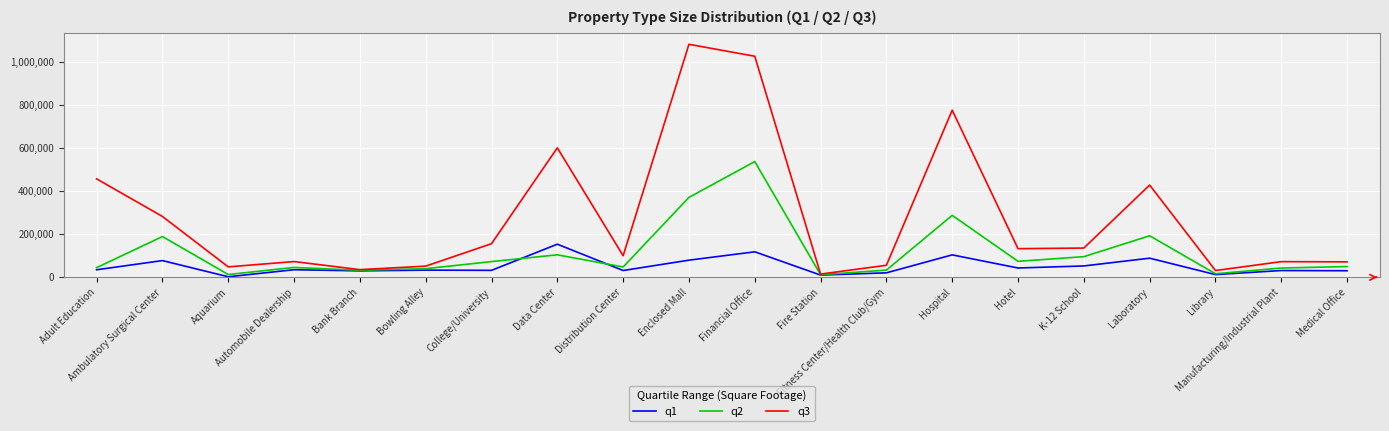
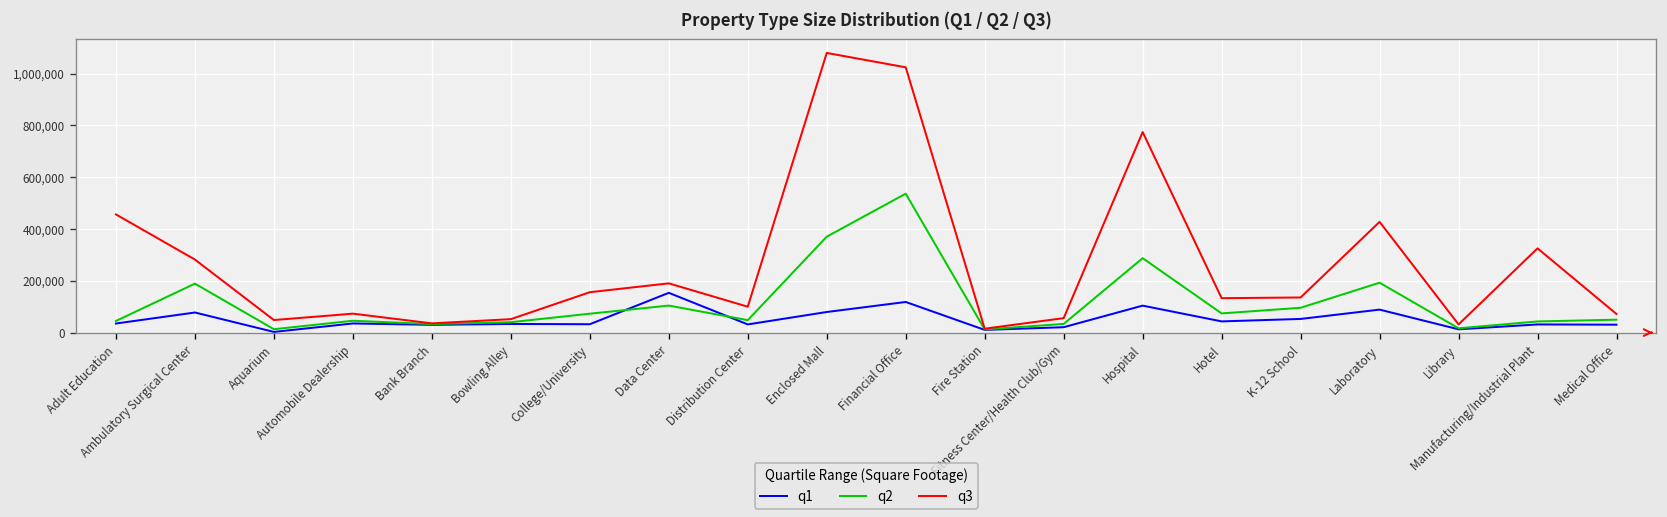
q3, Data Center: 600,000 -> 190,000
q3, Manufacturing/Industrial Plant: 70,000 -> 330,000
